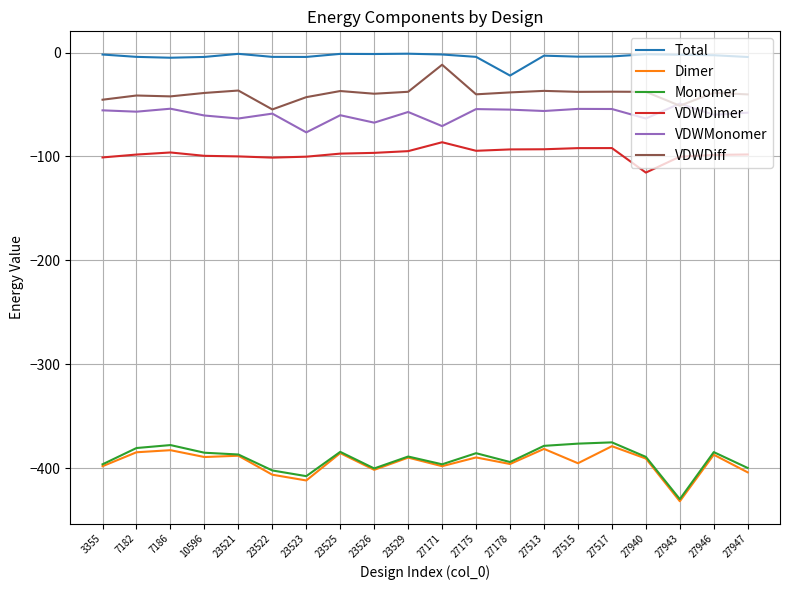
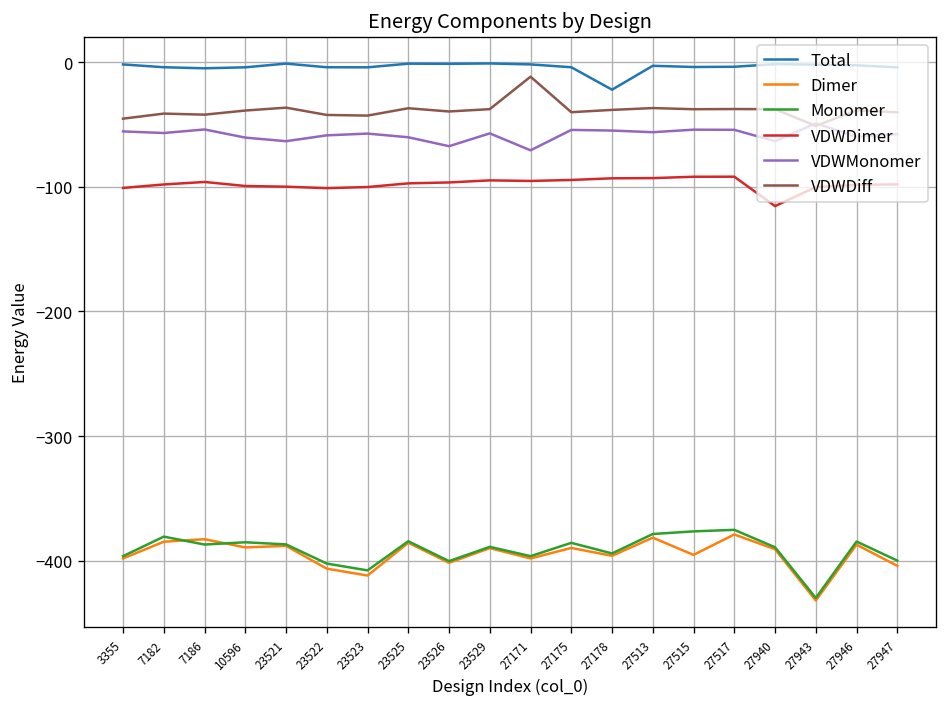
Monomer, 7186: -378 -> -387
VDWDiff, 23522: -55 -> -42
VDWMonomer, 23523: -77 -> -57
VDWDimer, 27171: -86 -> -95
